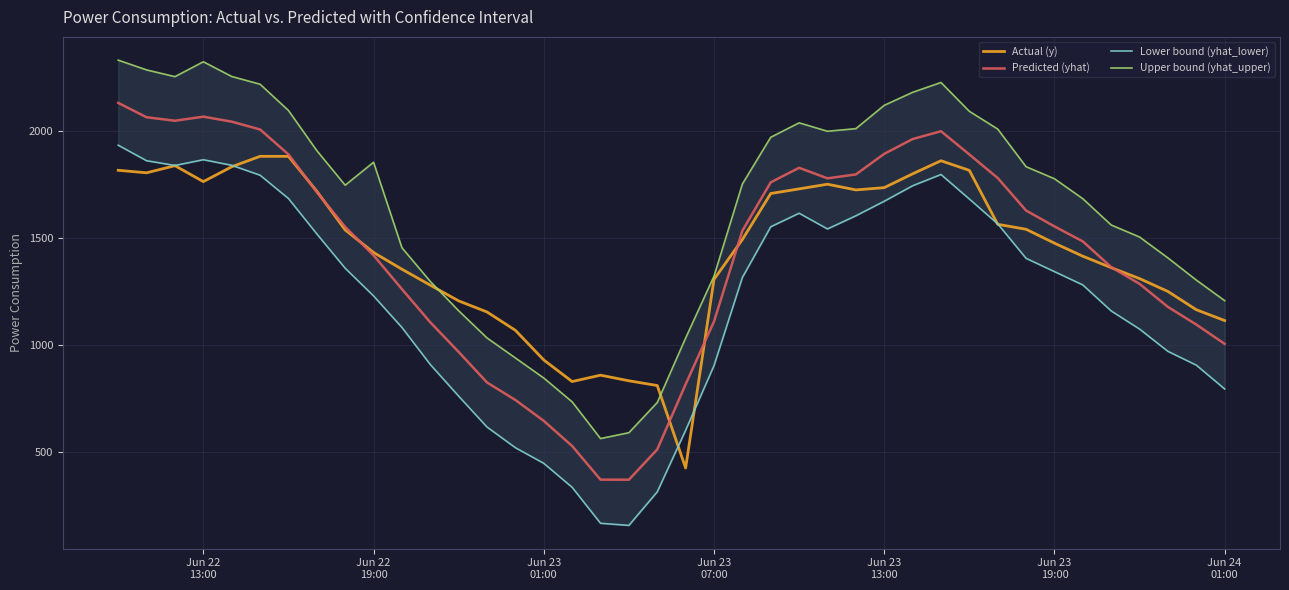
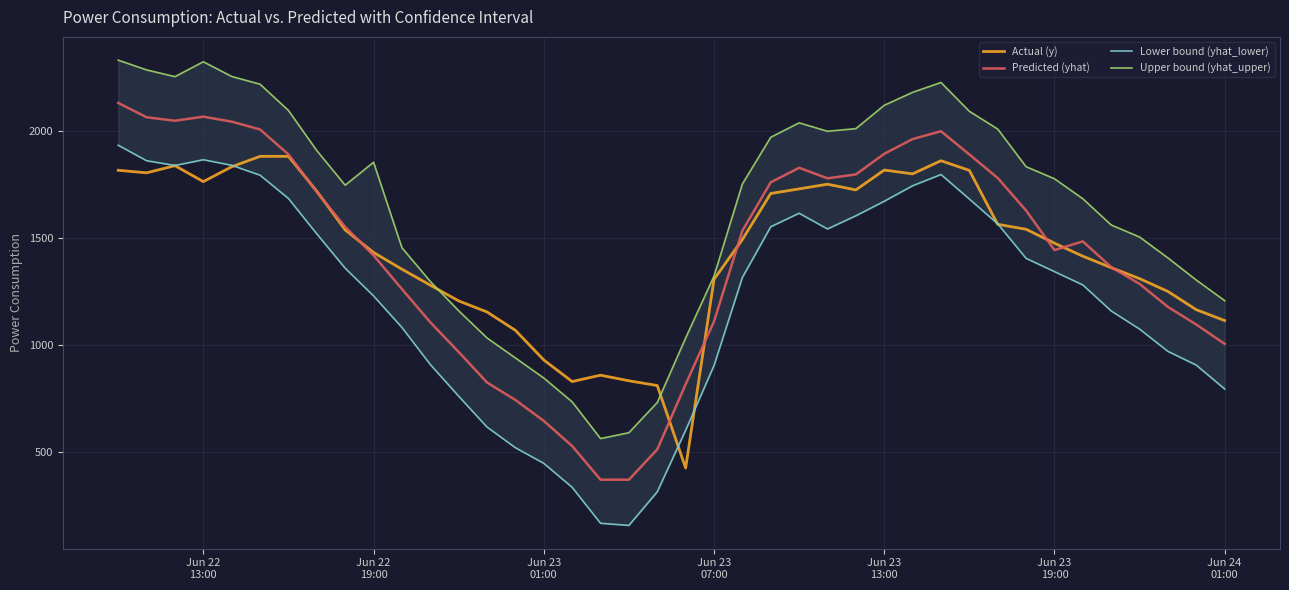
Actual (y), Jun 23 13:00: 1730 -> 1820
Predicted (yhat), Jun 23 19:00: 1550 -> 1440
